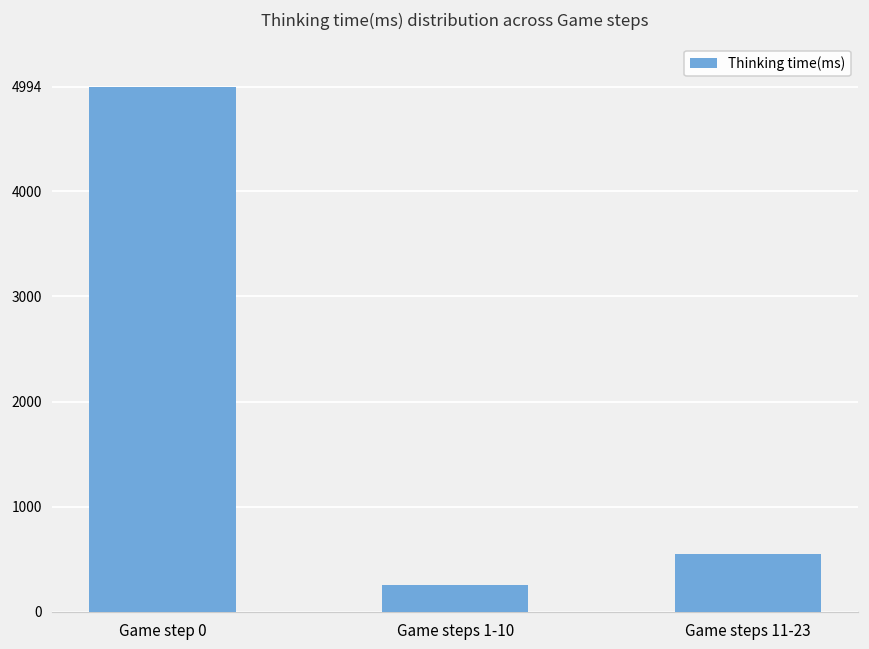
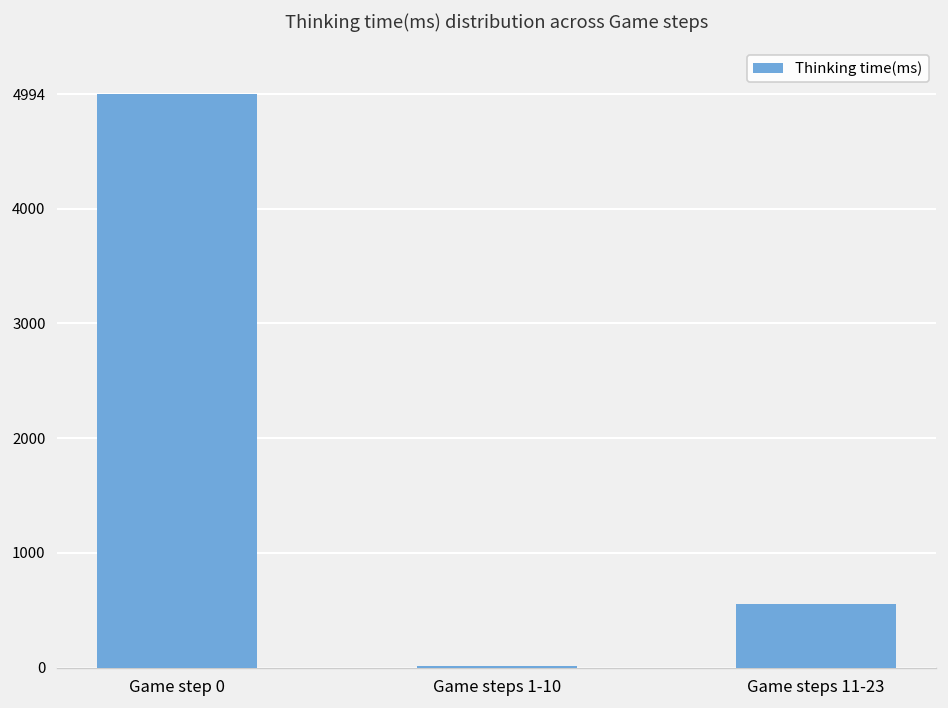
Game steps 1-10: 300 -> 0
